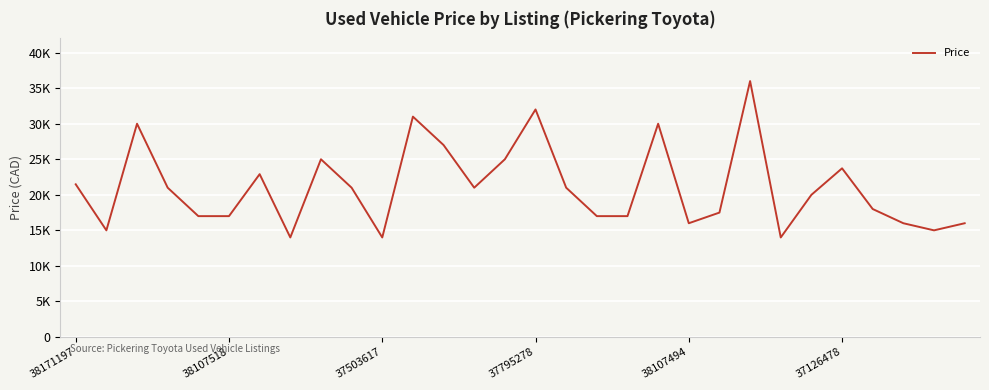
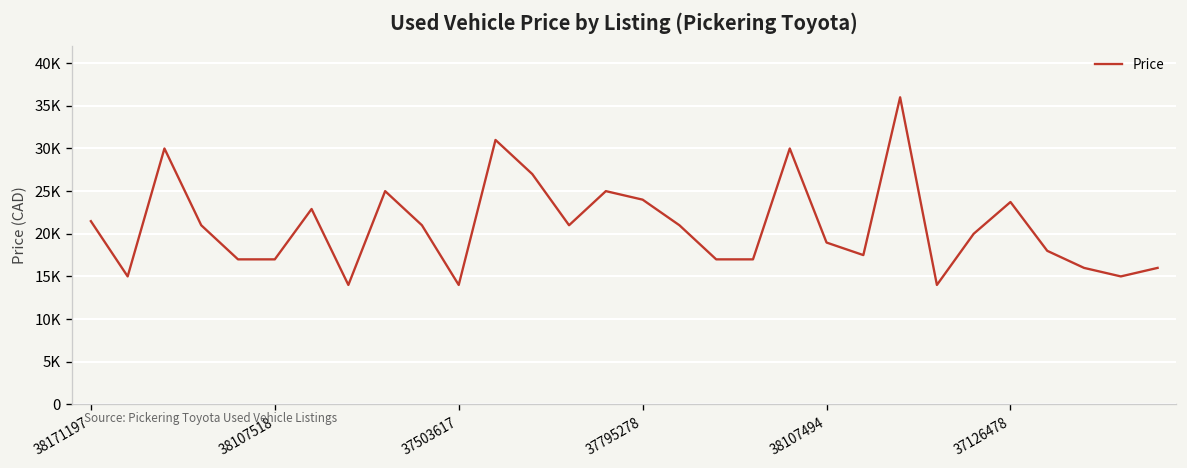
37795278: 32000 -> 24000
38107494: 16000 -> 19000
